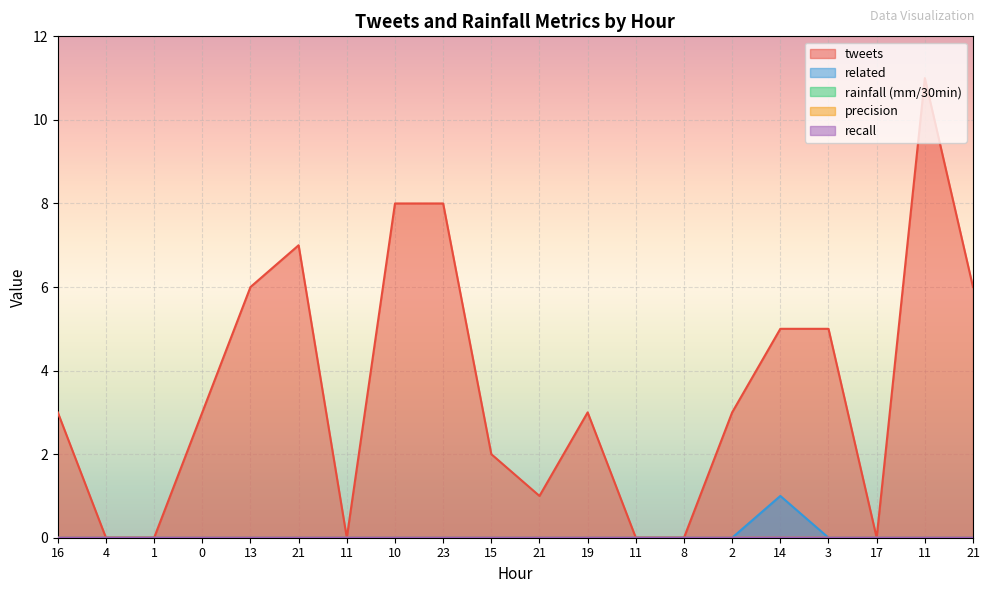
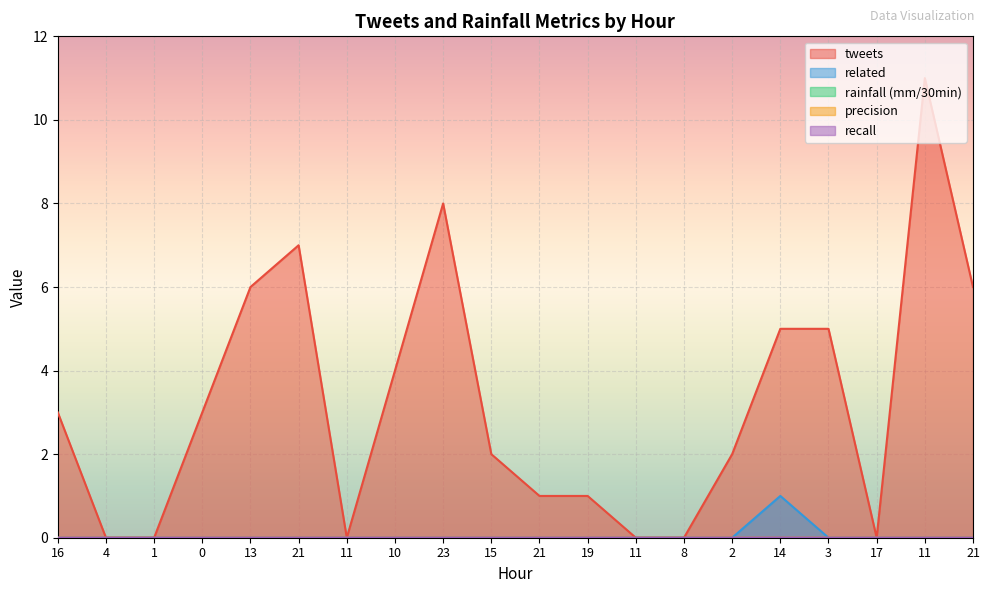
tweets, 10: 8 -> 4
tweets, 19: 3 -> 1
tweets, 2: 3 -> 2
